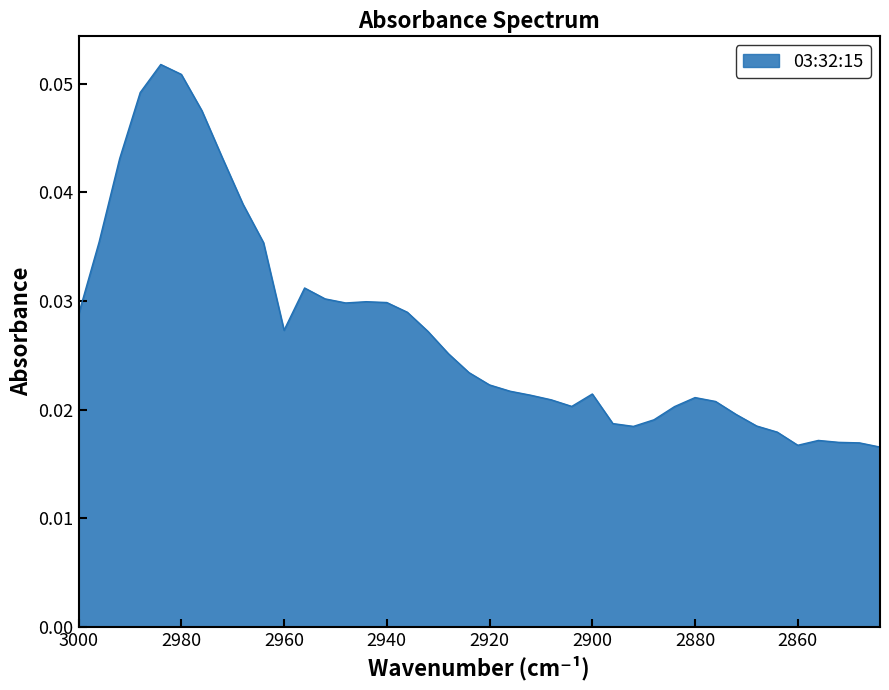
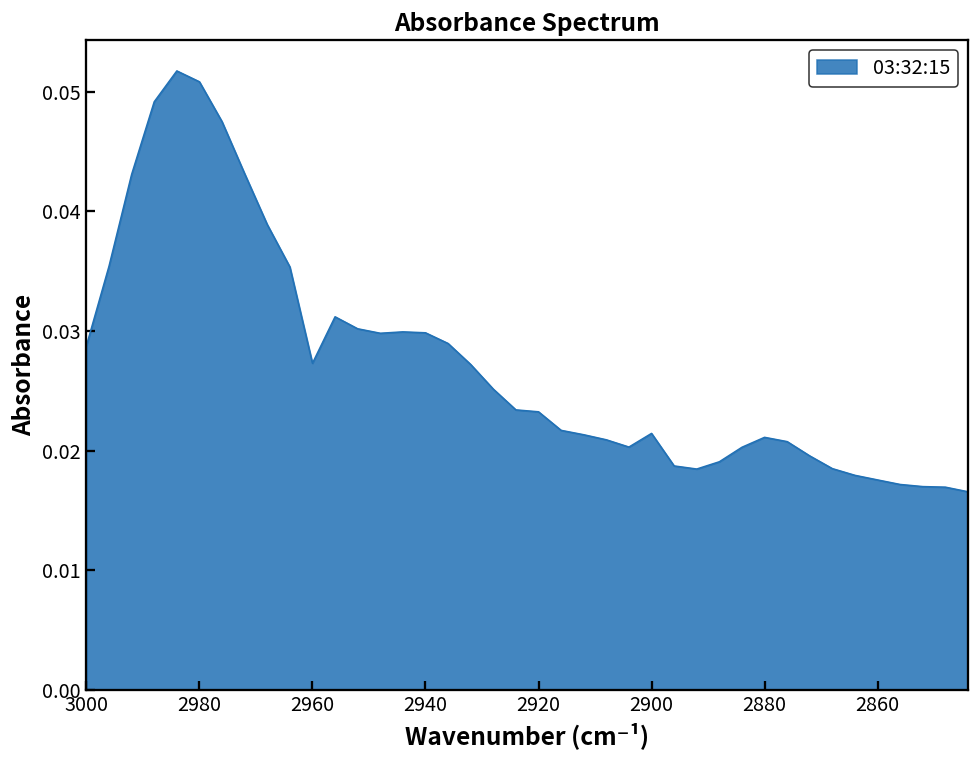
2920: 0.0223 -> 0.0232
2860: 0.0167 -> 0.0175
